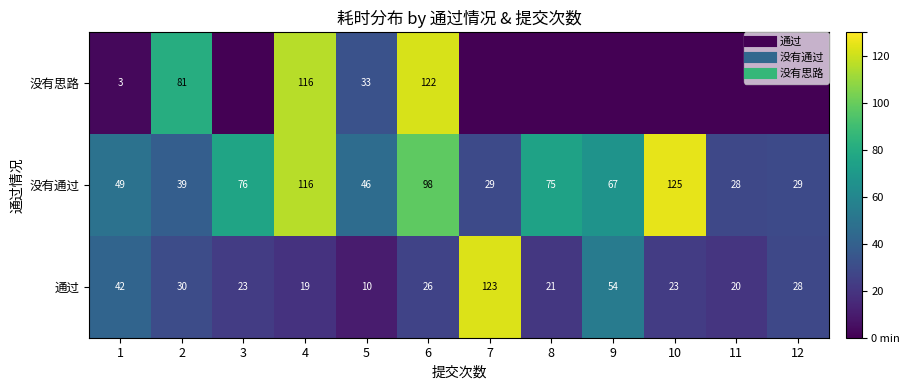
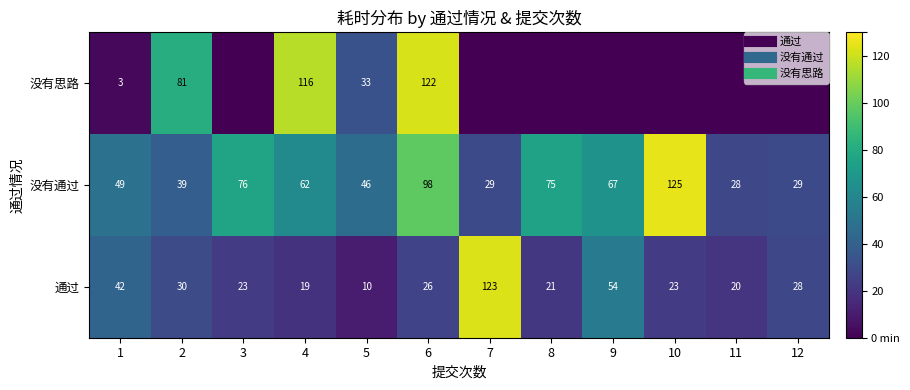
没有通过, 4: 116 -> 62
